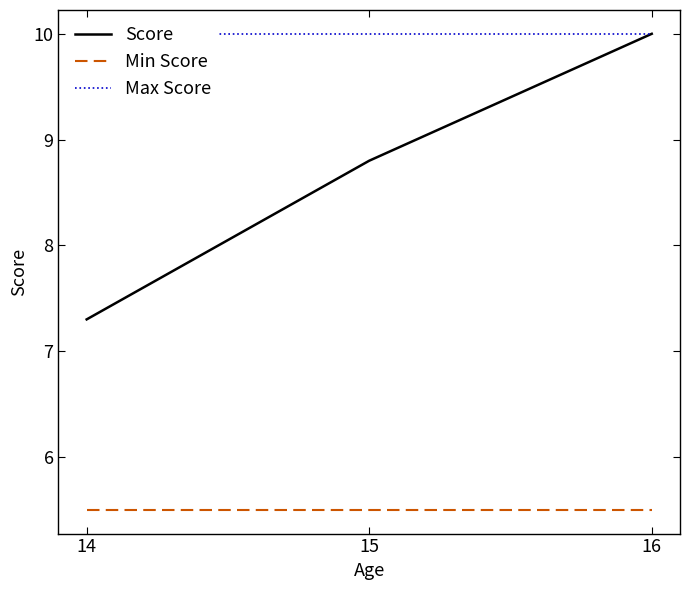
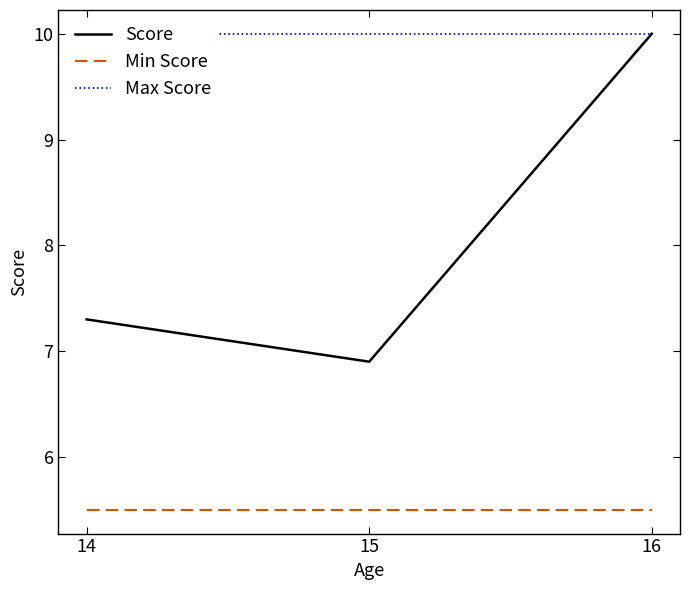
Score, 15: 8.8 -> 6.9
